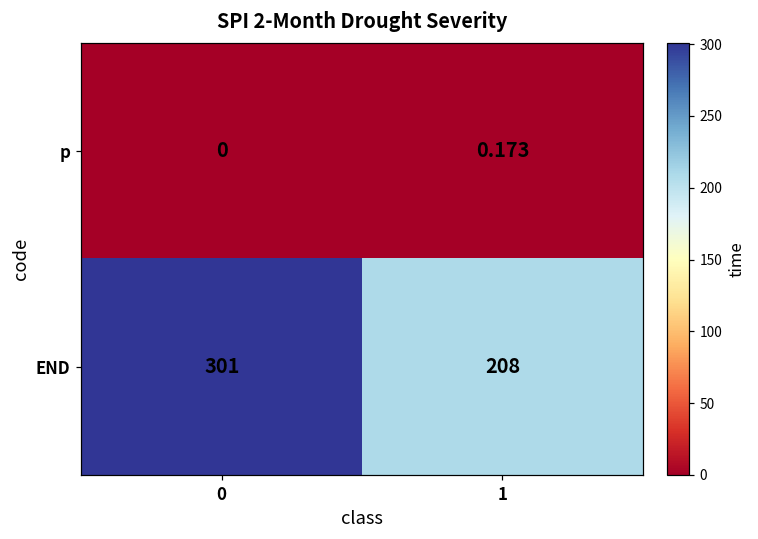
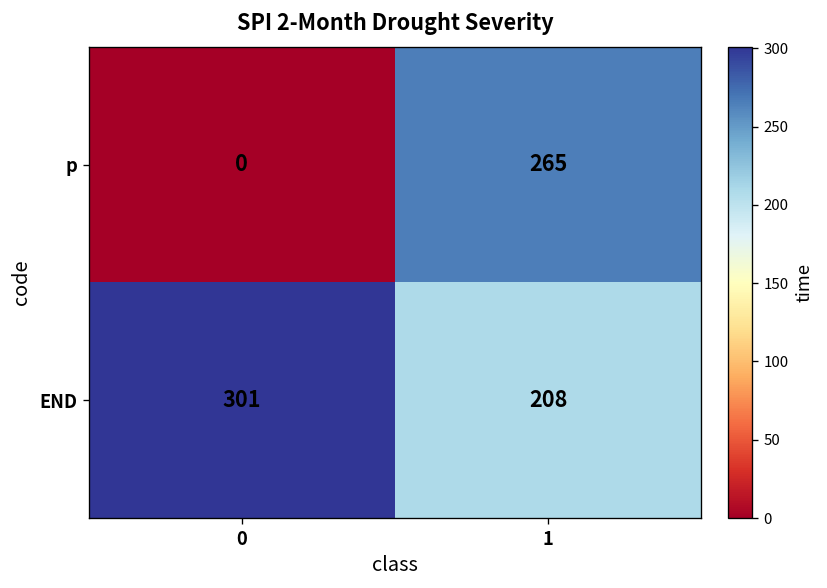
p, 1: 0.173 -> 265
